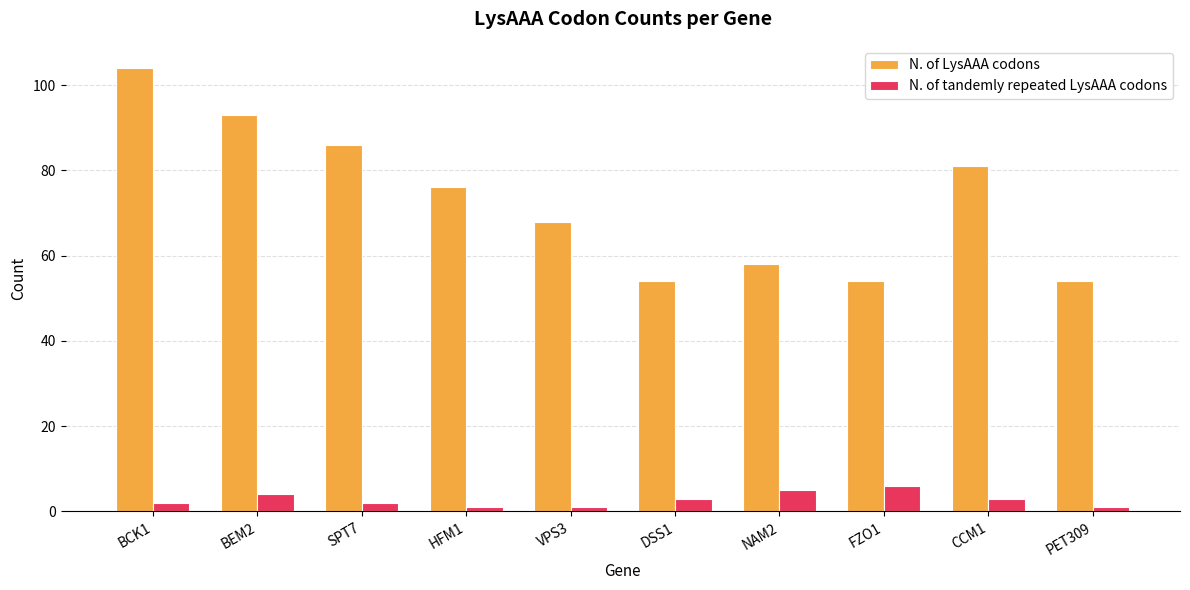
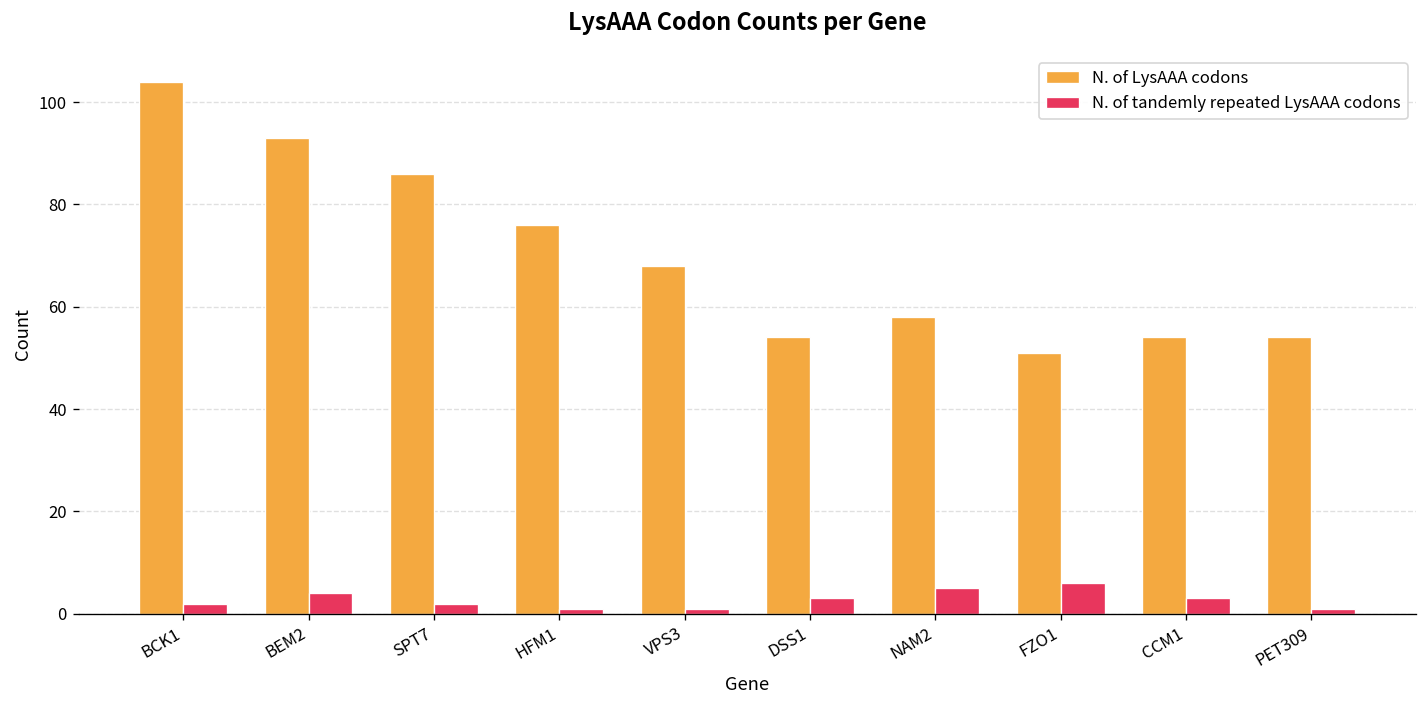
N. of LysAAA codons, FZO1: 54 -> 51
N. of LysAAA codons, CCM1: 81 -> 54
